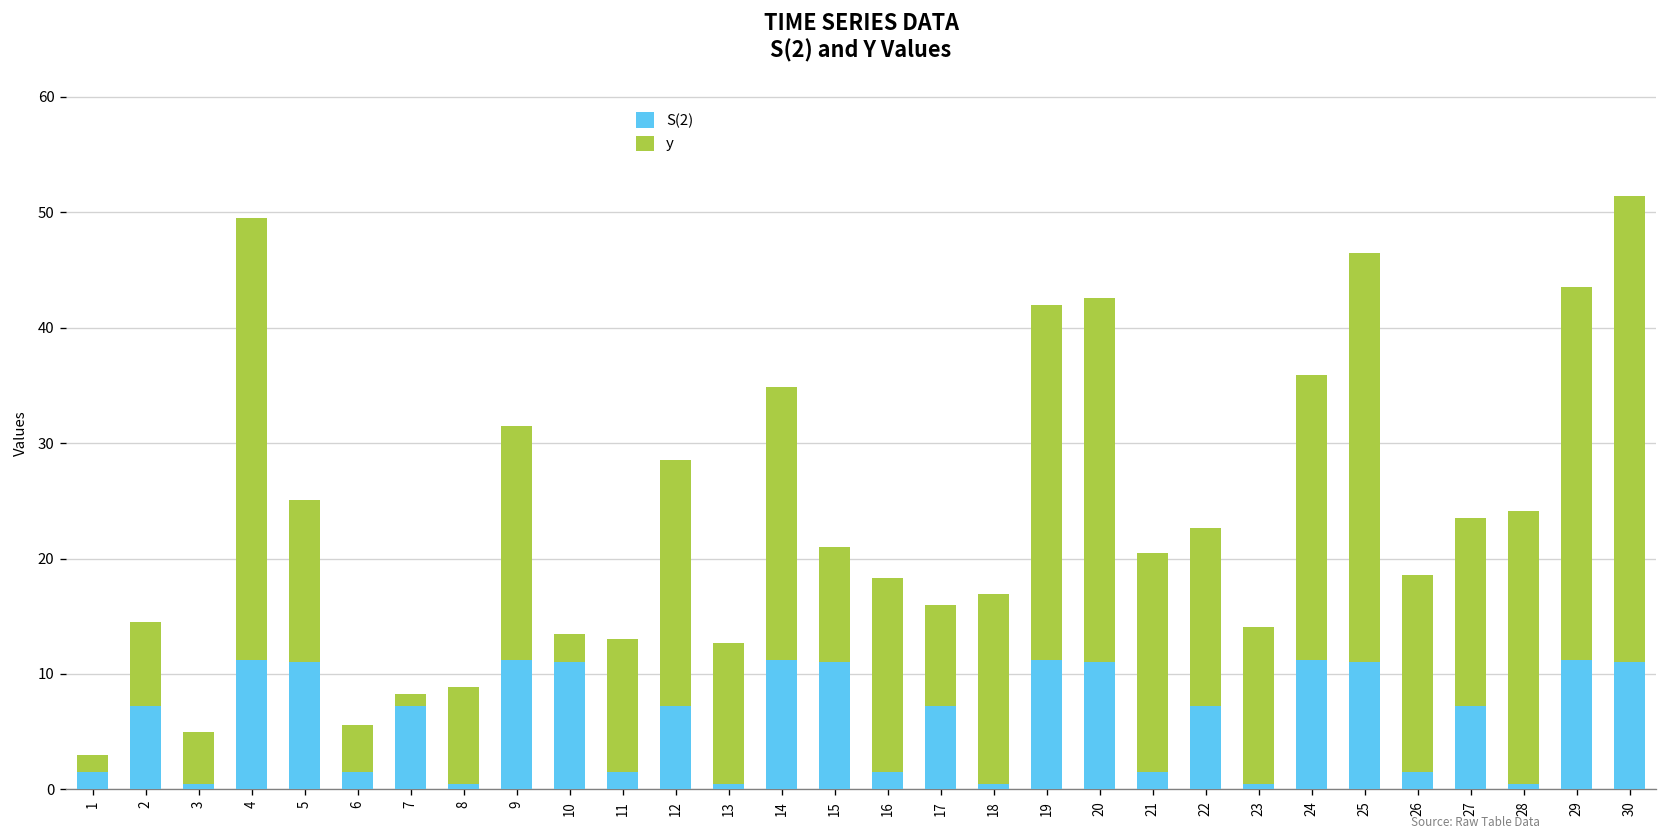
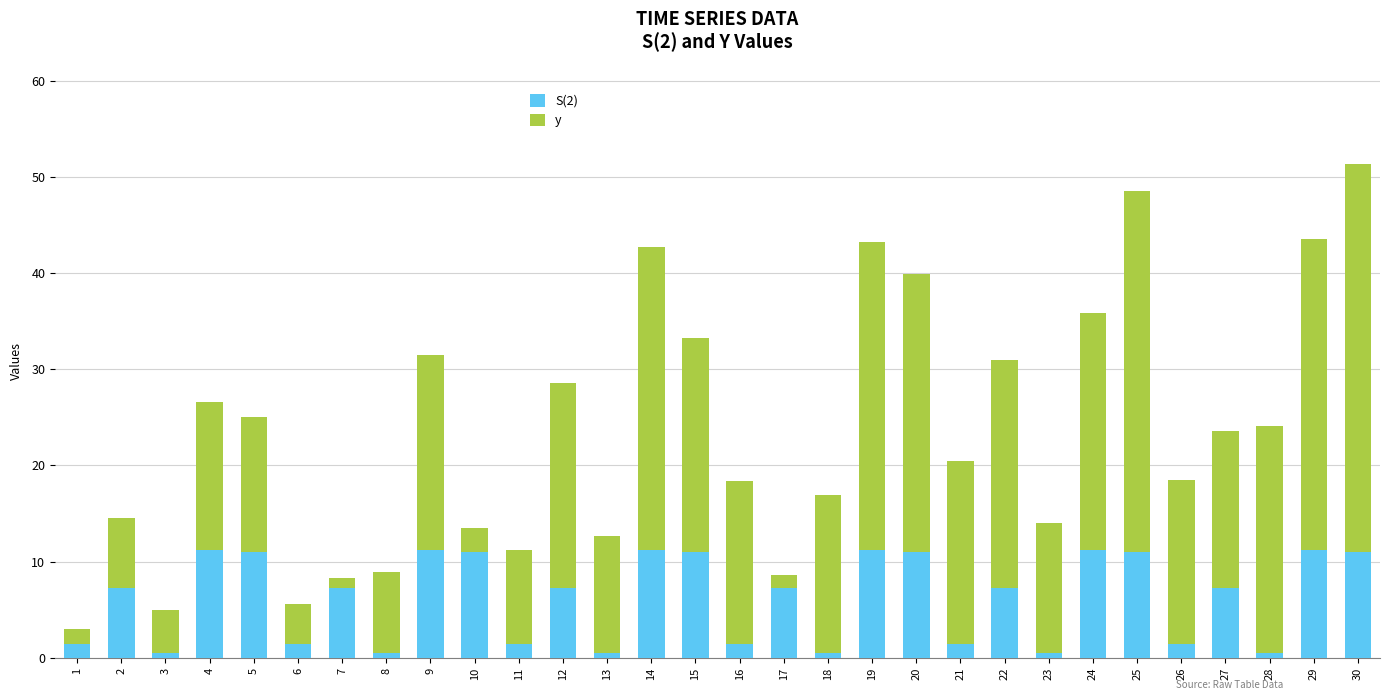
y, 4: 38 -> 15
y, 11: 12 -> 10
y, 14: 24 -> 32
y, 15: 10 -> 22
y, 17: 9 -> 1
y, 19: 31 -> 32
y, 20: 32 -> 29
y, 22: 15 -> 24
y, 25: 35 -> 37
